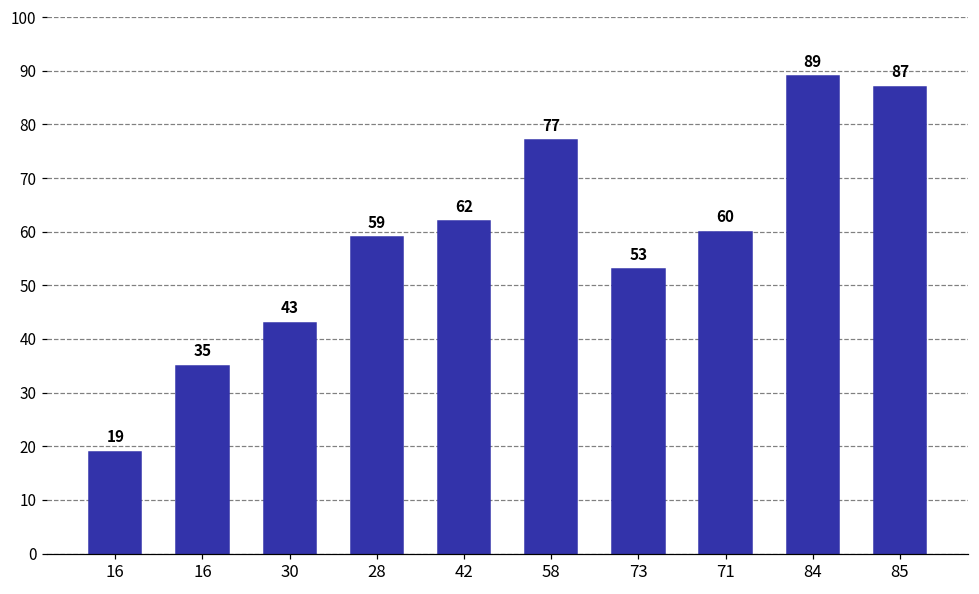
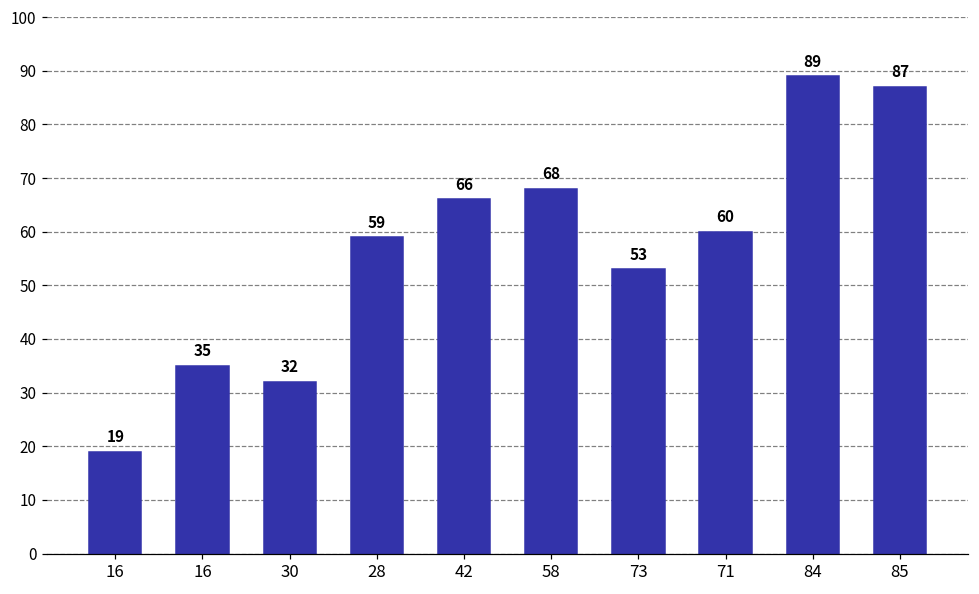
30: 43 -> 32
42: 62 -> 66
58: 77 -> 68
